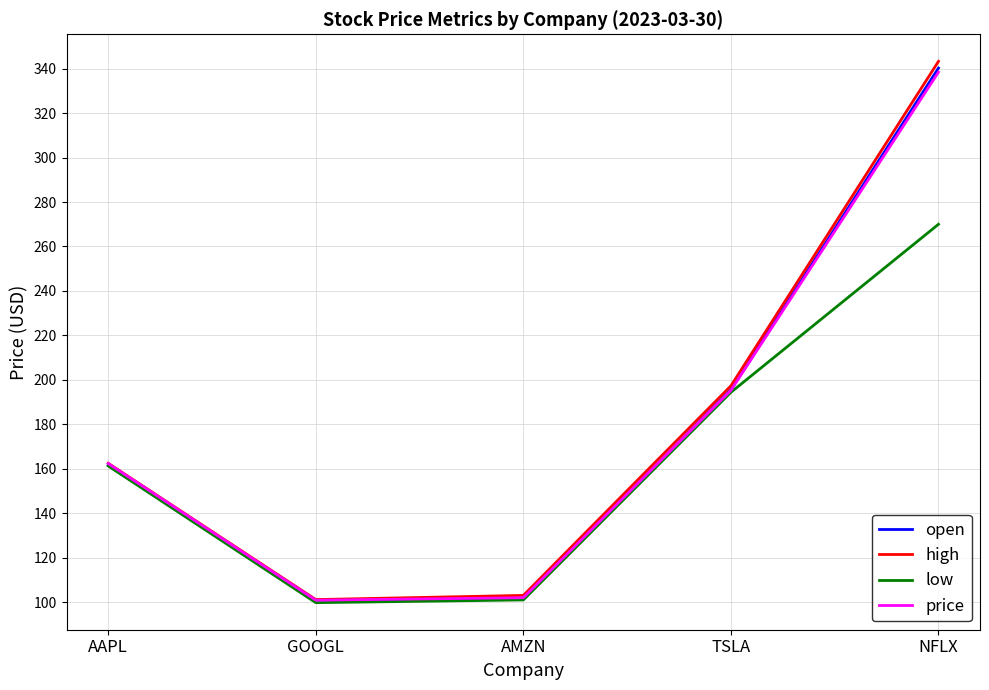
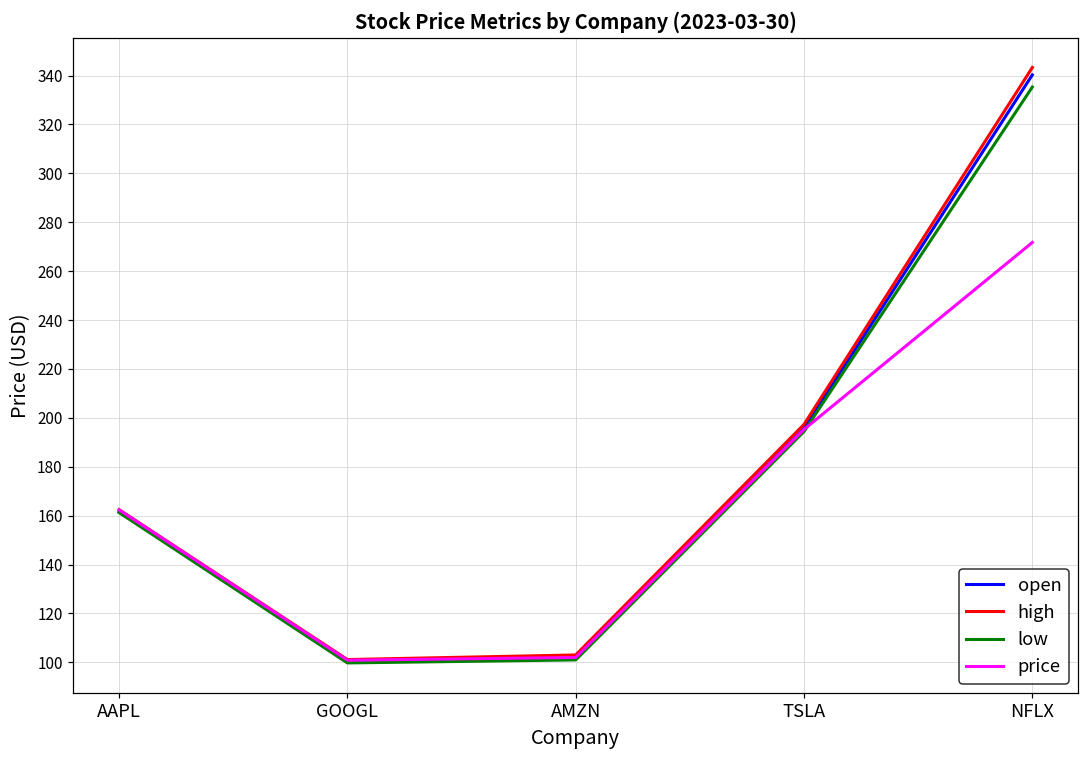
low, NFLX: 270 -> 335
price, NFLX: 338 -> 272
